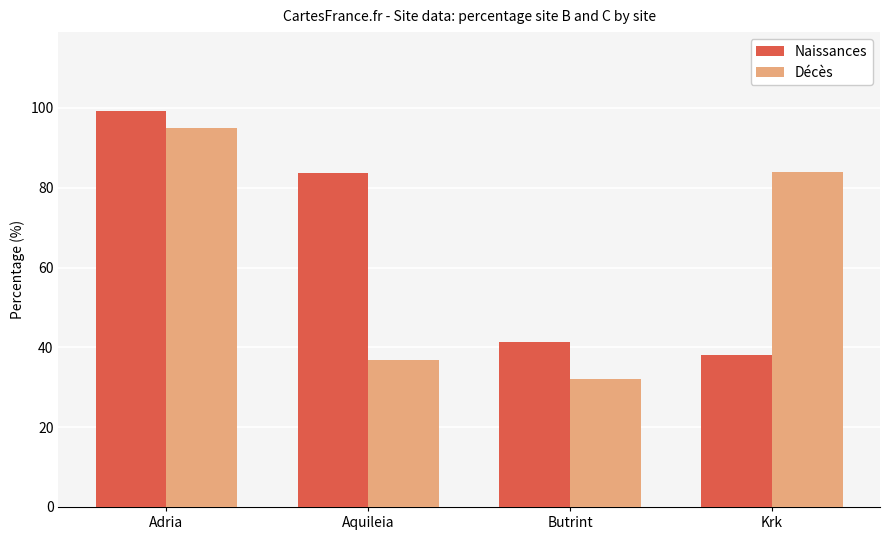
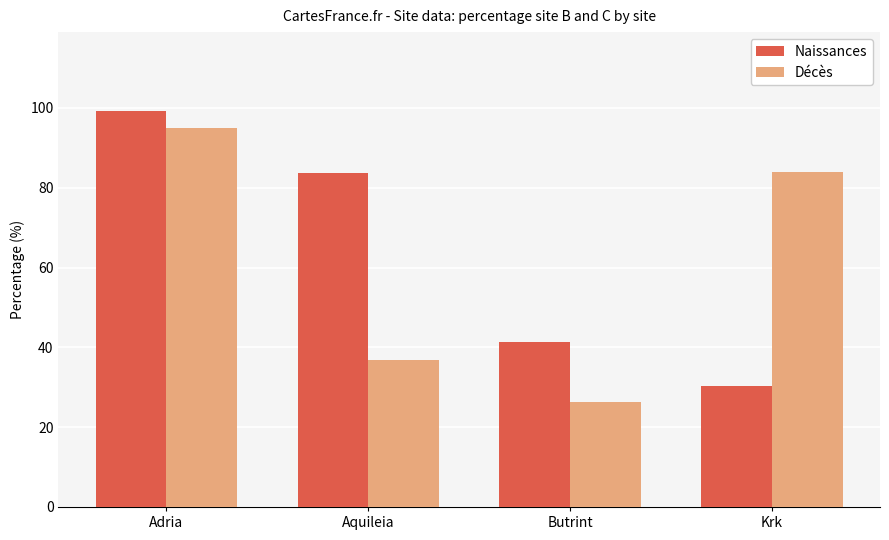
Décès, Butrint: 32 -> 26
Naissances, Krk: 38 -> 30
